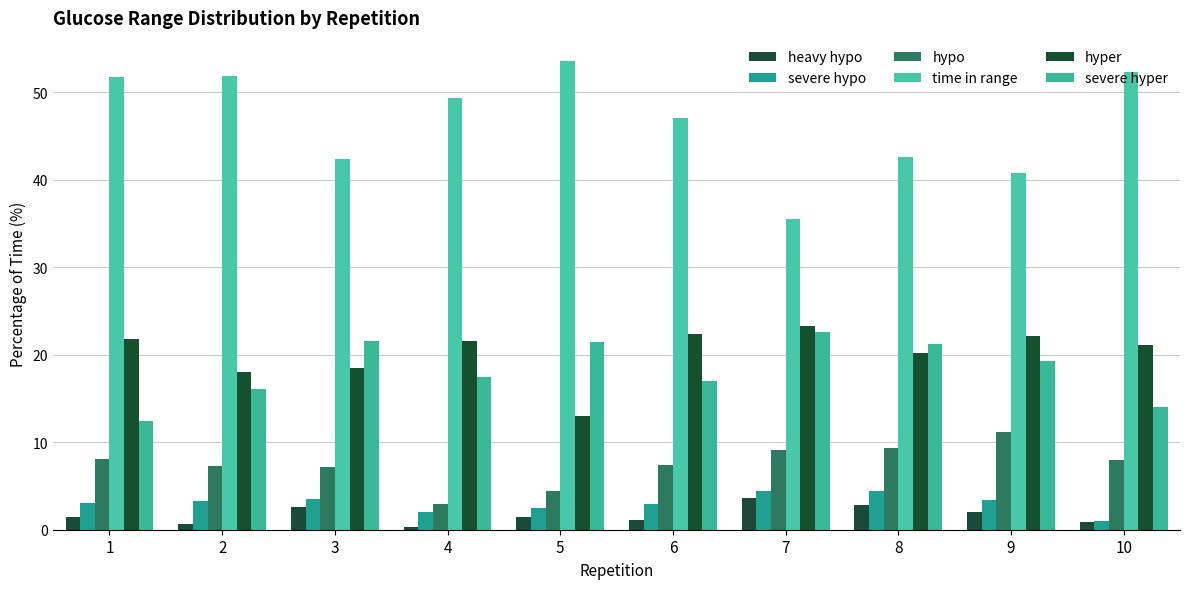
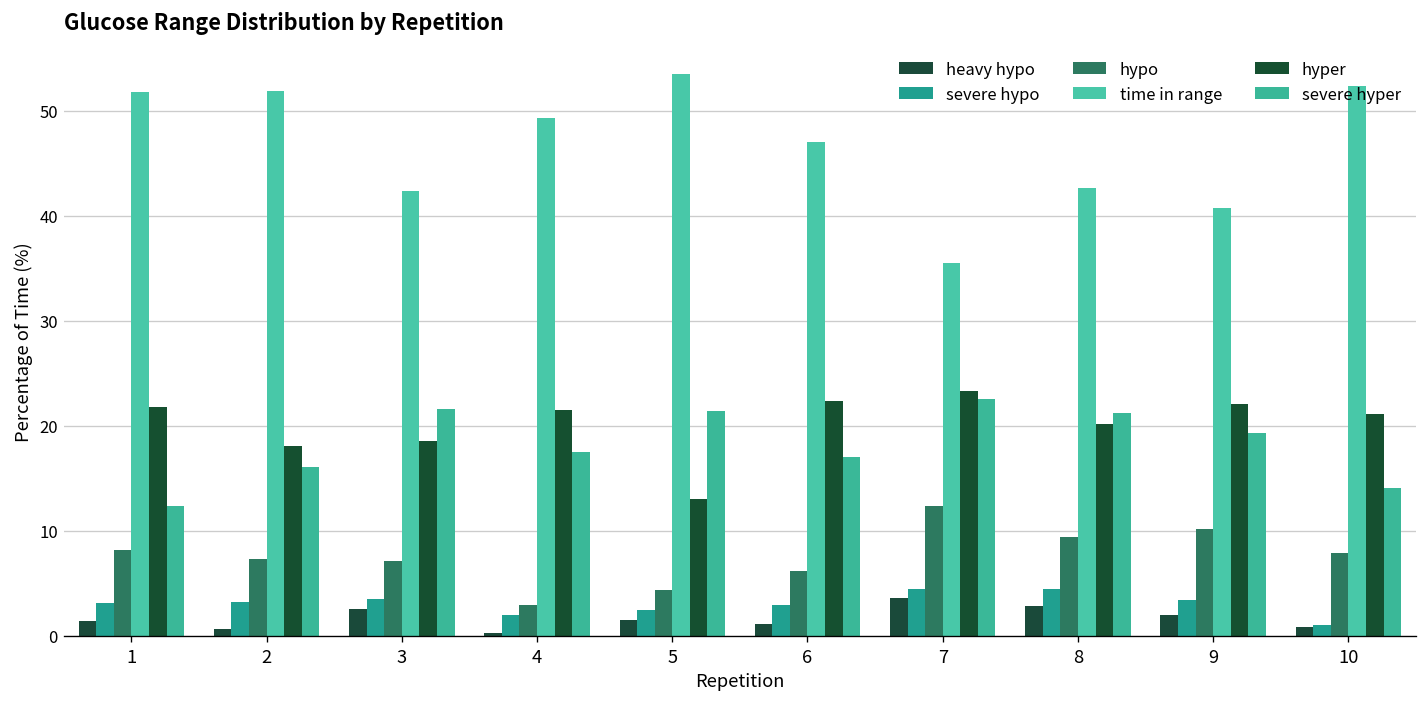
hypo, 6: 7 -> 6
hypo, 7: 9 -> 12
hypo, 9: 11 -> 10
